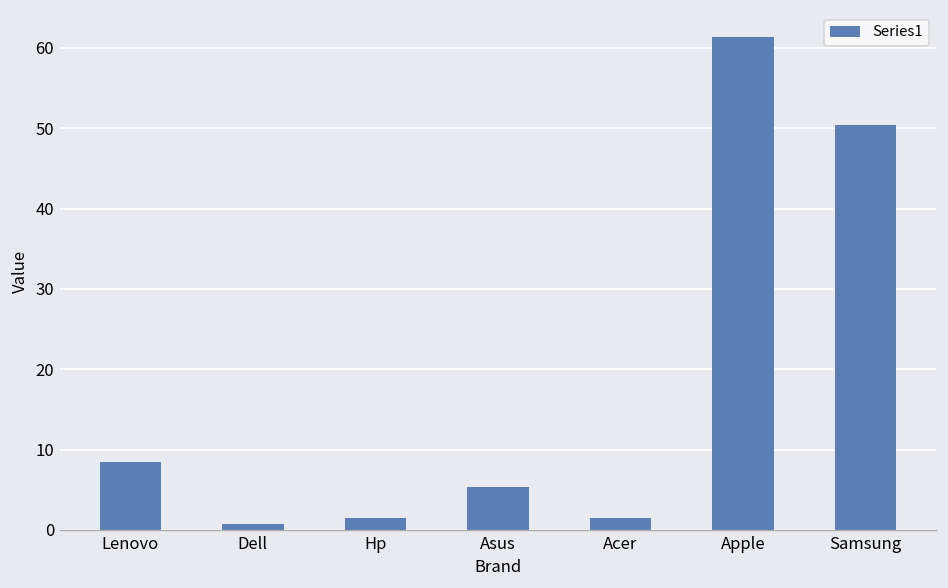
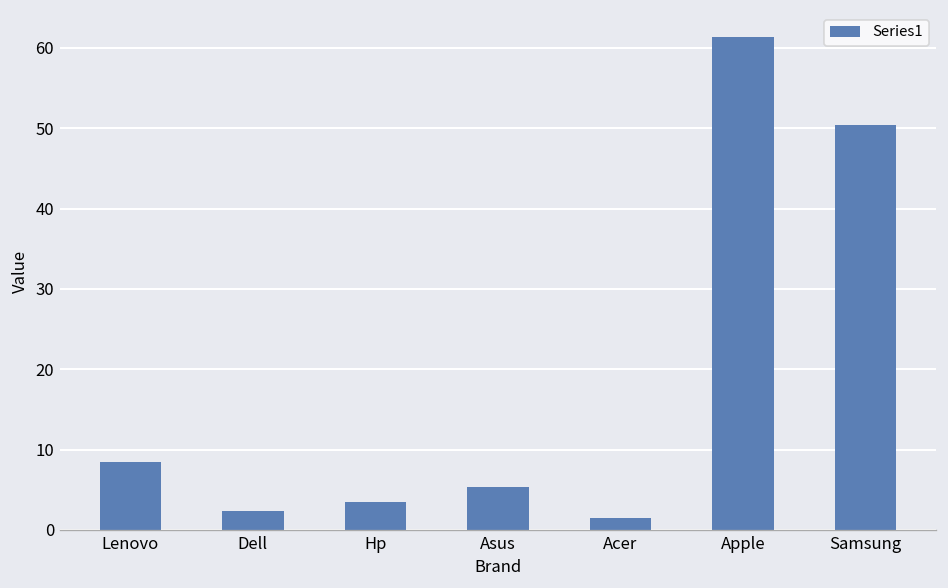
Dell: 1 -> 2
Hp: 2 -> 4
